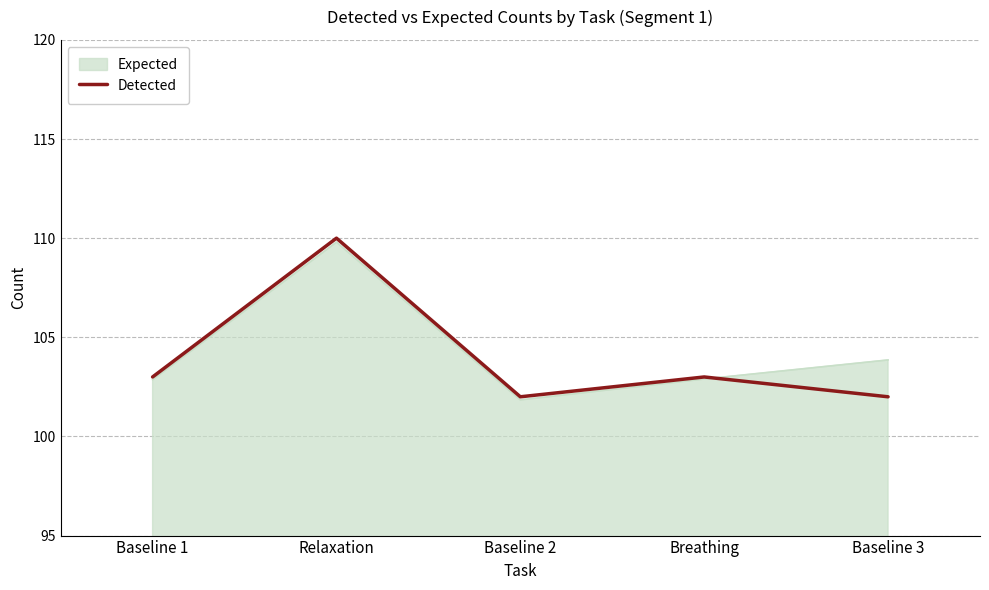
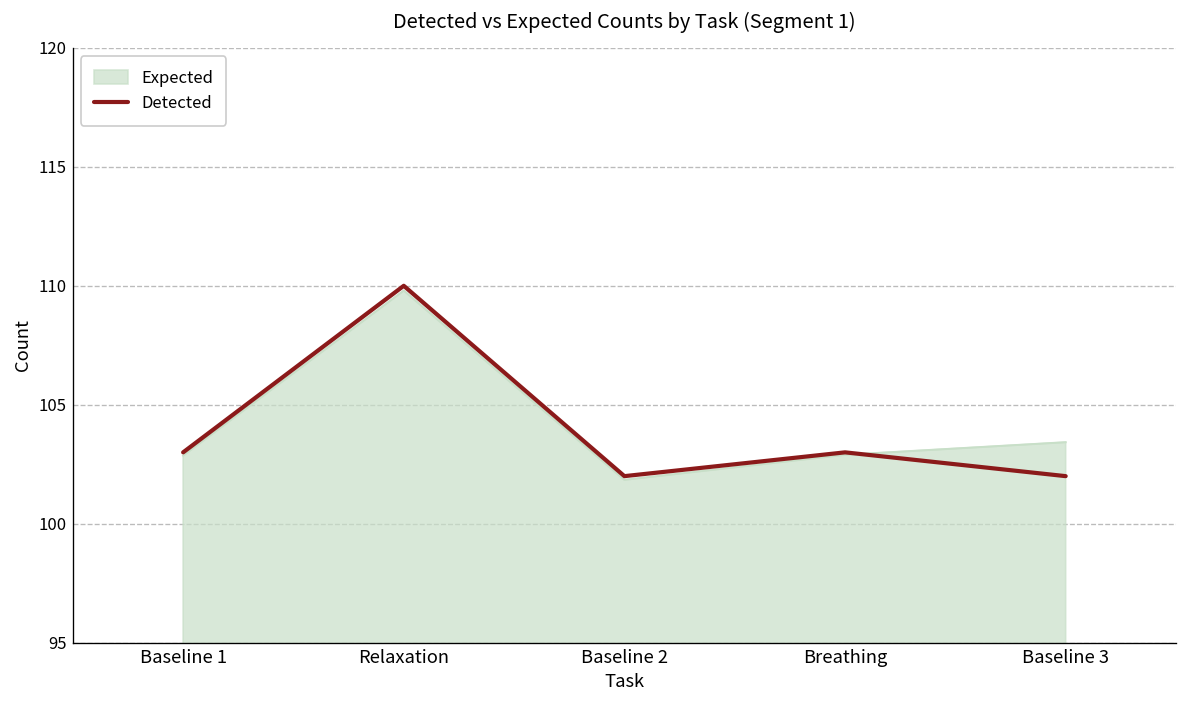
Expected, Baseline 3: 103.9 -> 103.4
